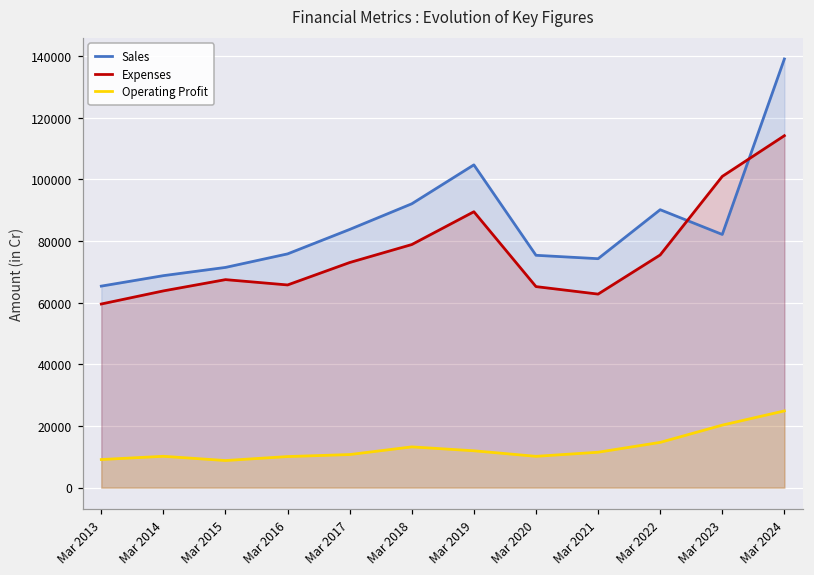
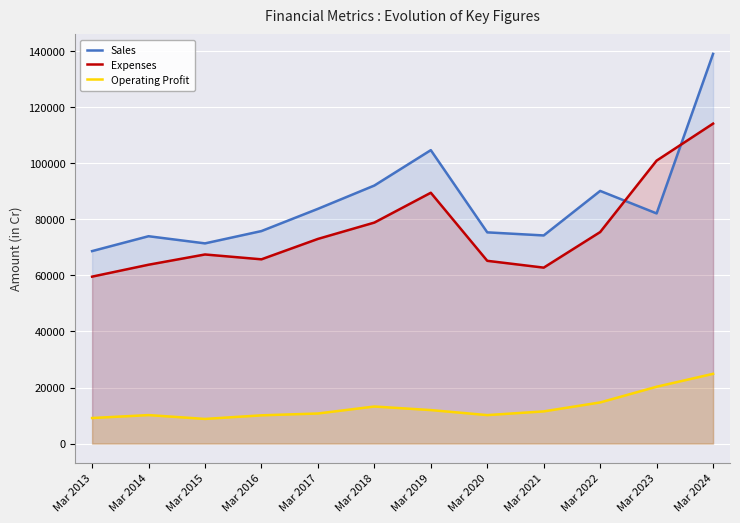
Sales, Mar 2013: 65000 -> 69000
Sales, Mar 2014: 69000 -> 74000
